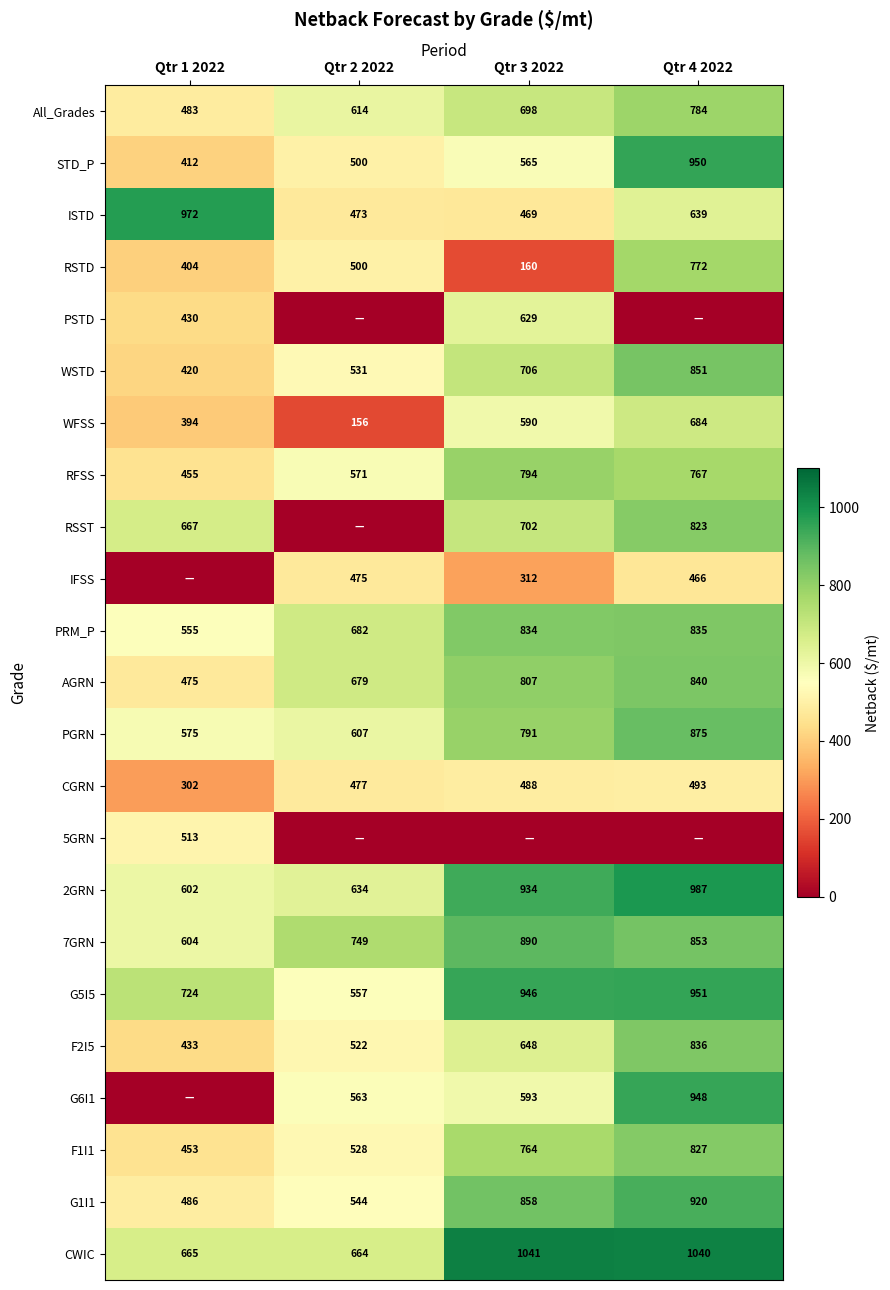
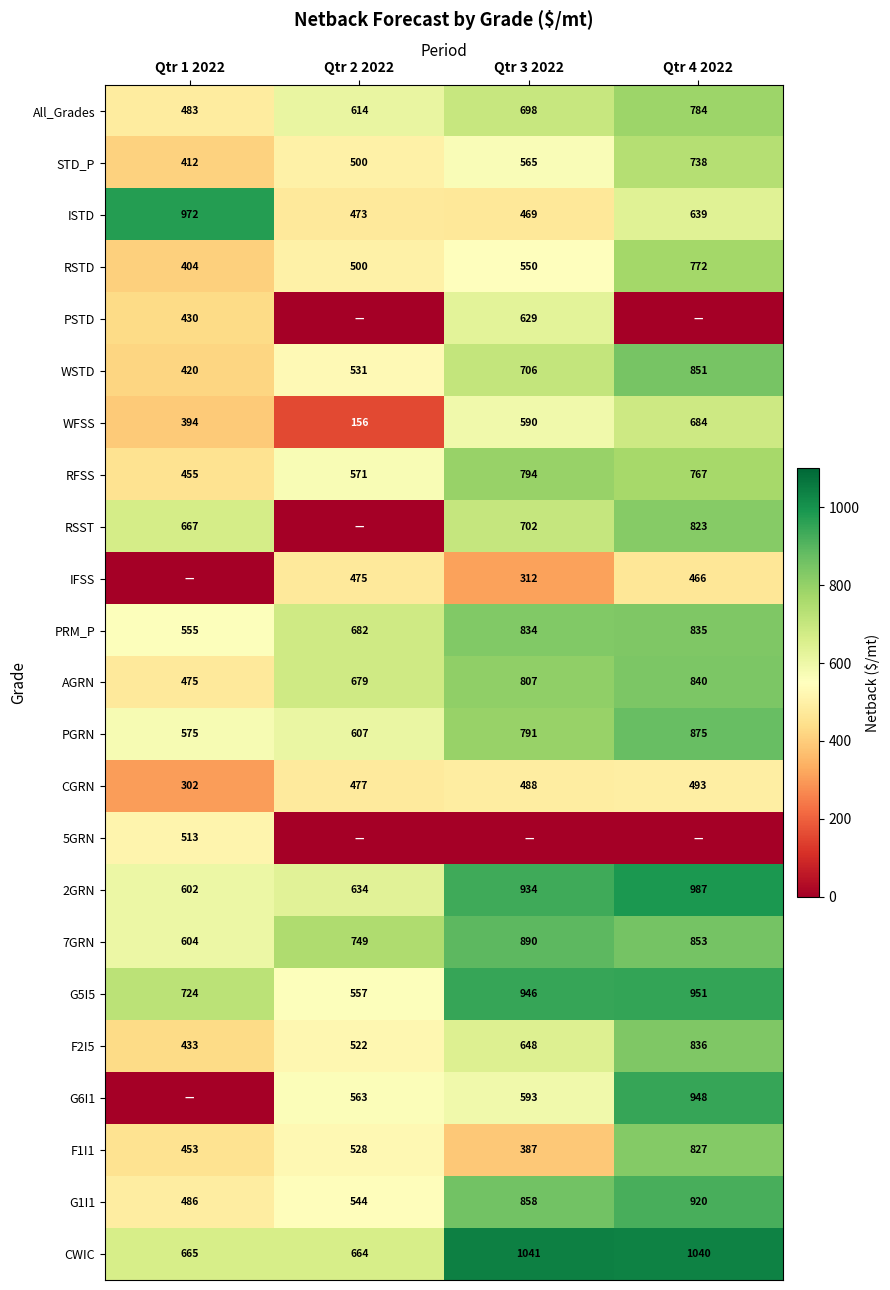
STD_P, Qtr 4 2022: 950 -> 738
RSTD, Qtr 3 2022: 160 -> 550
F1I1, Qtr 3 2022: 764 -> 387
